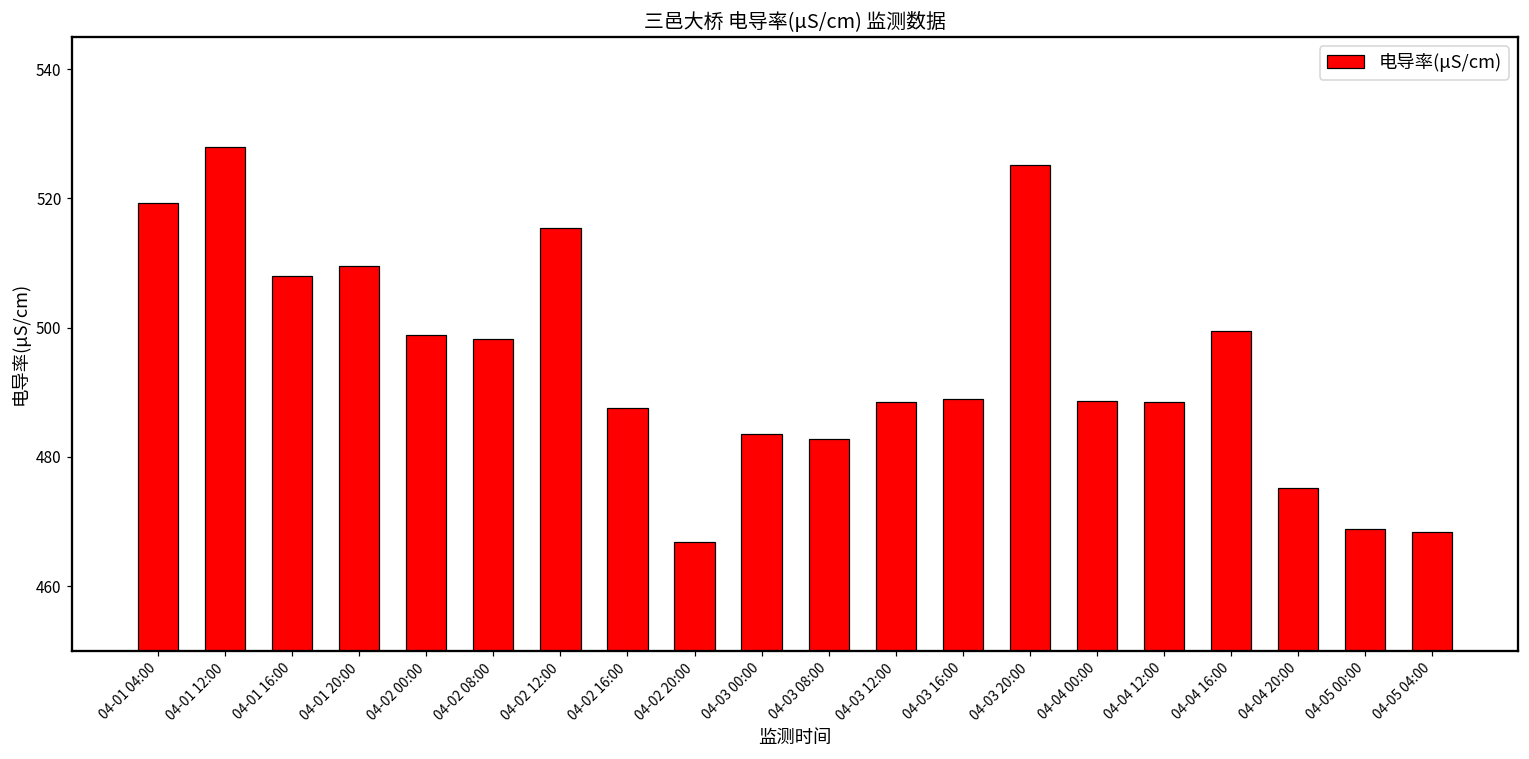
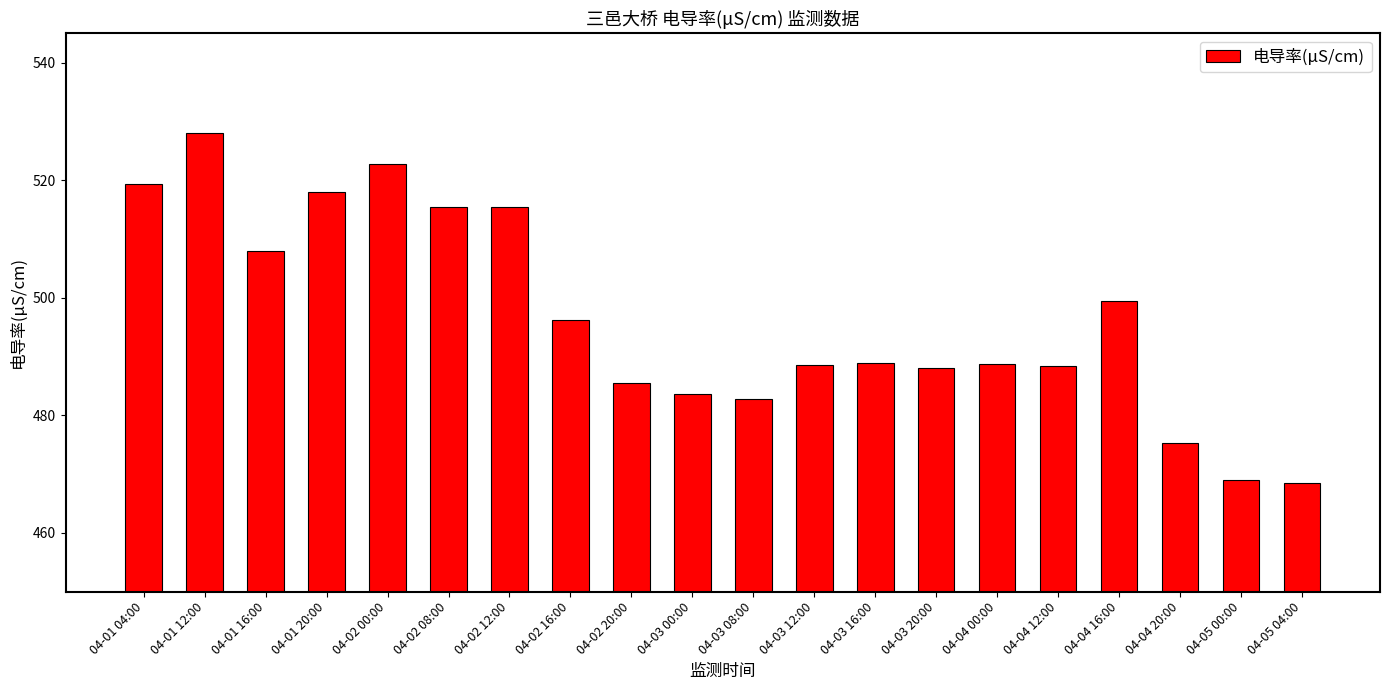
04-01 20:00: 510 -> 518
04-02 00:00: 499 -> 523
04-02 08:00: 498 -> 516
04-02 16:00: 488 -> 496
04-02 20:00: 467 -> 486
04-03 20:00: 525 -> 488
